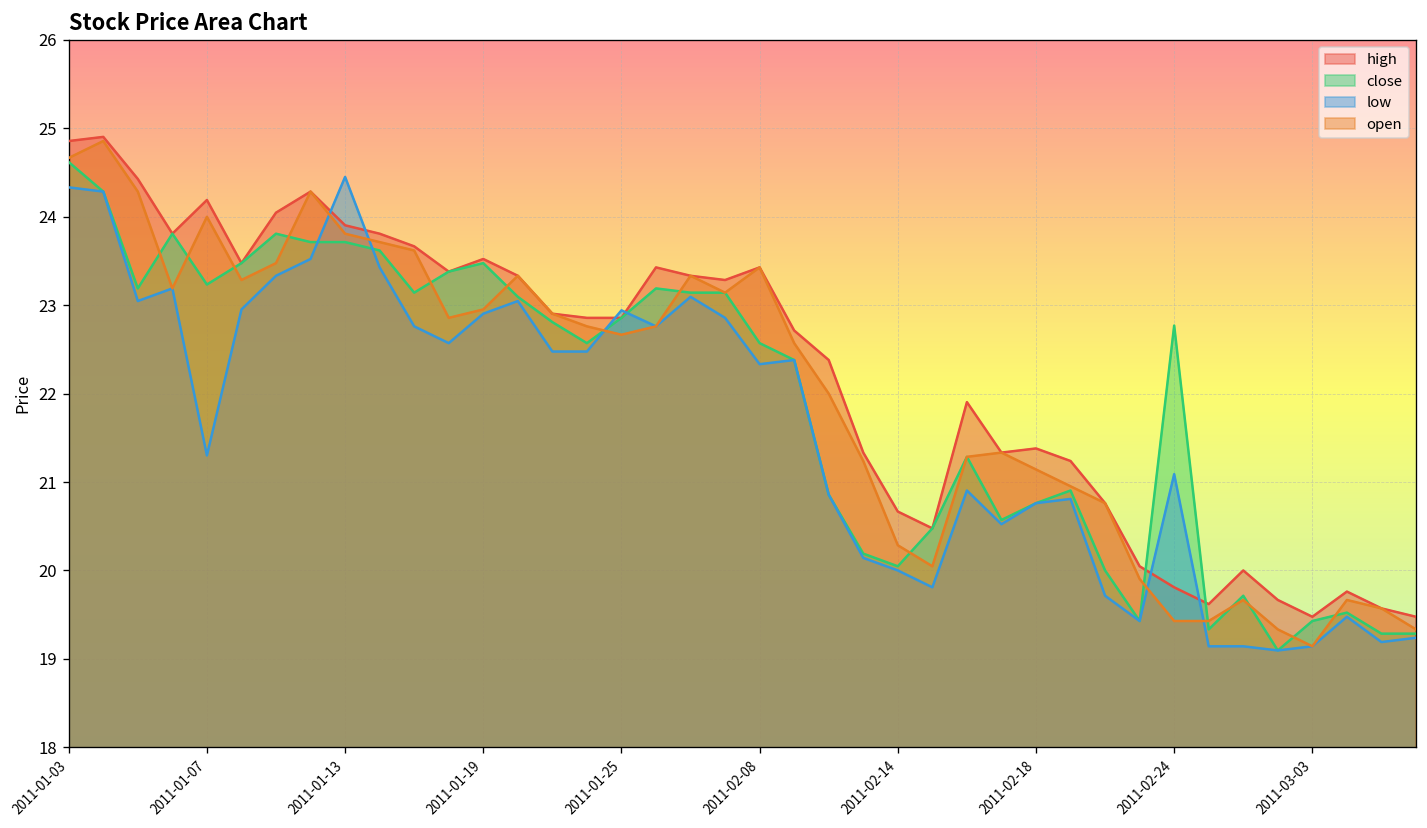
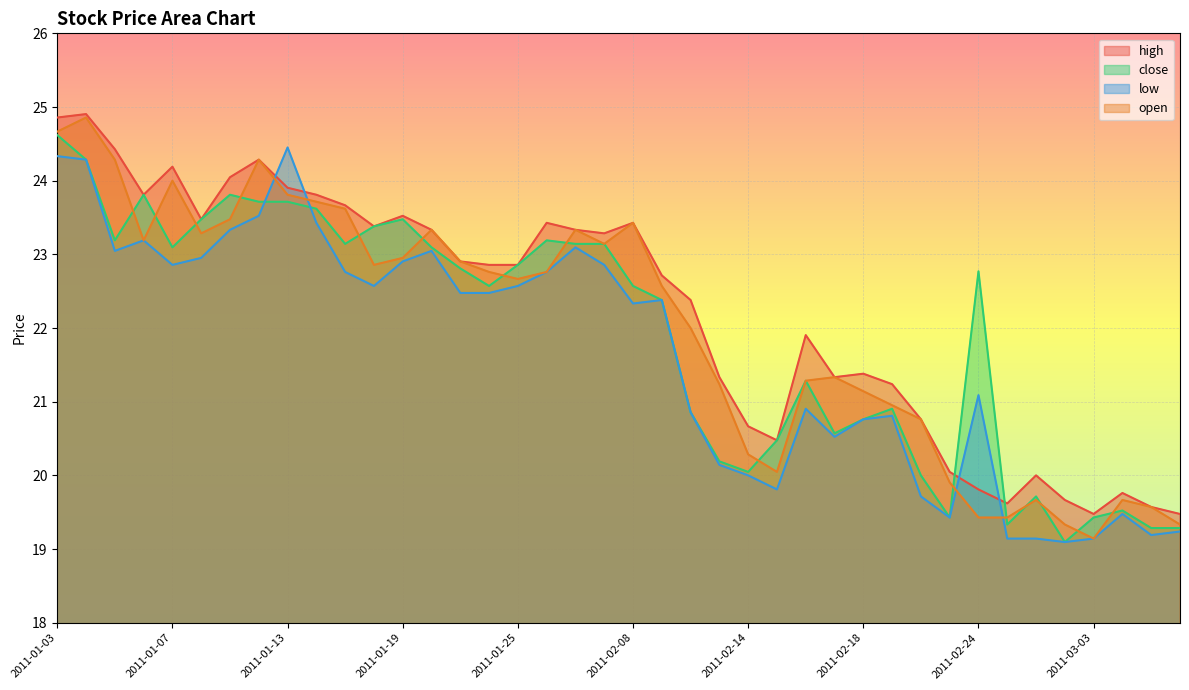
close, 2011-01-07: 23.2 -> 23.1
low, 2011-01-07: 21.3 -> 22.9
low, 2011-01-25: 22.9 -> 22.6
